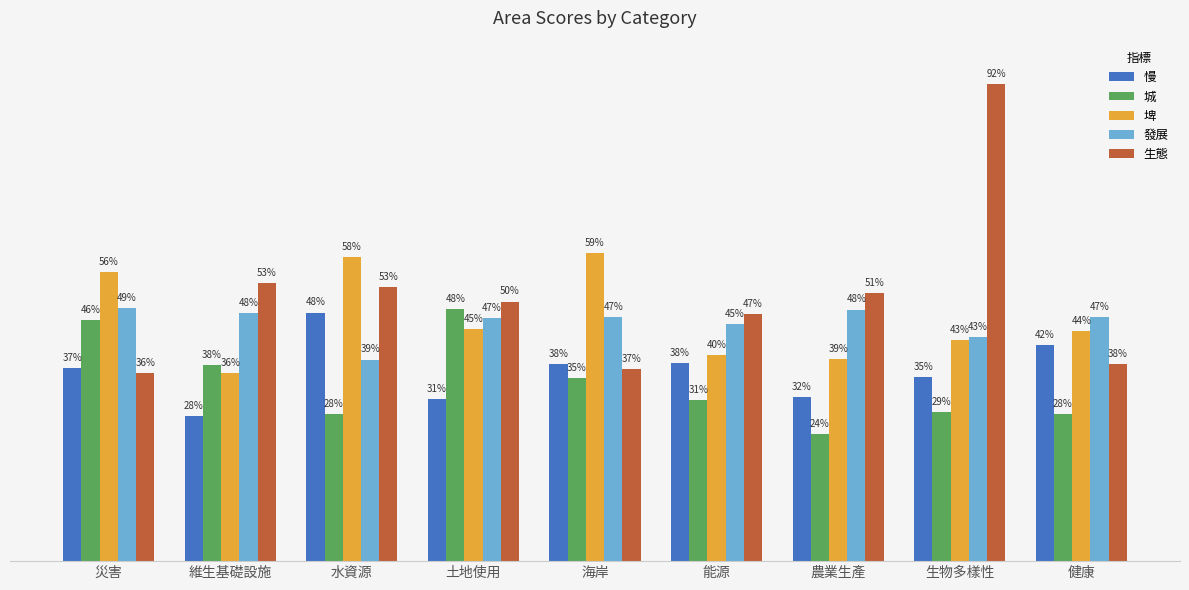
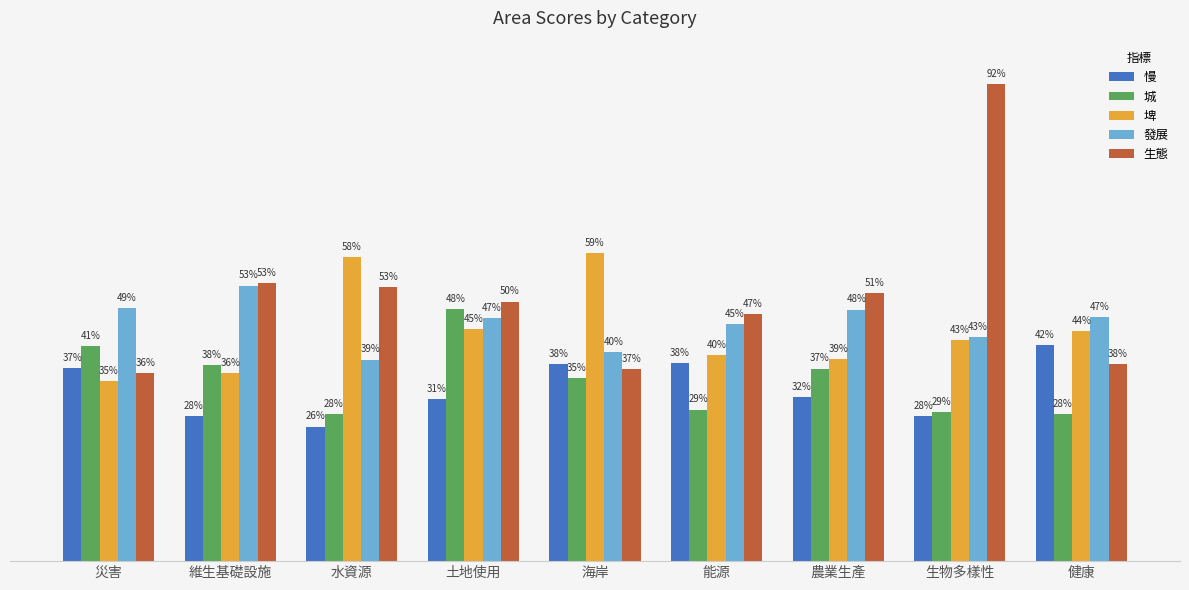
城, 災害: 46% -> 41%
埤, 災害: 56% -> 35%
發展, 維生基礎設施: 48% -> 53%
慢, 水資源: 48% -> 26%
發展, 海岸: 47% -> 40%
城, 能源: 31% -> 29%
城, 農業生產: 24% -> 37%
慢, 生物多樣性: 35% -> 28%
